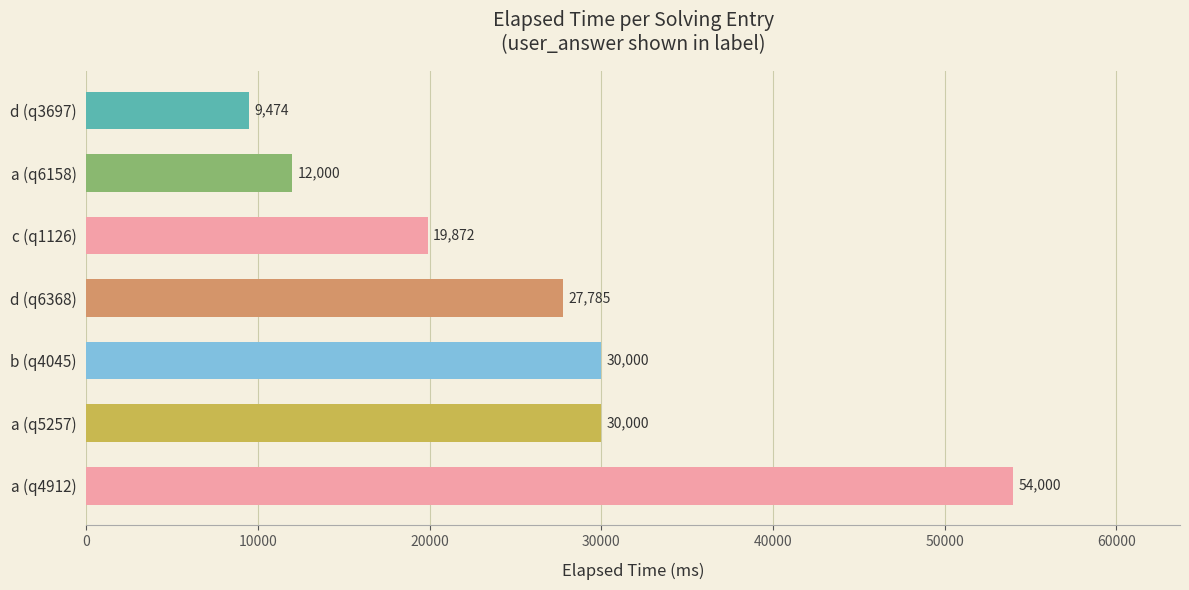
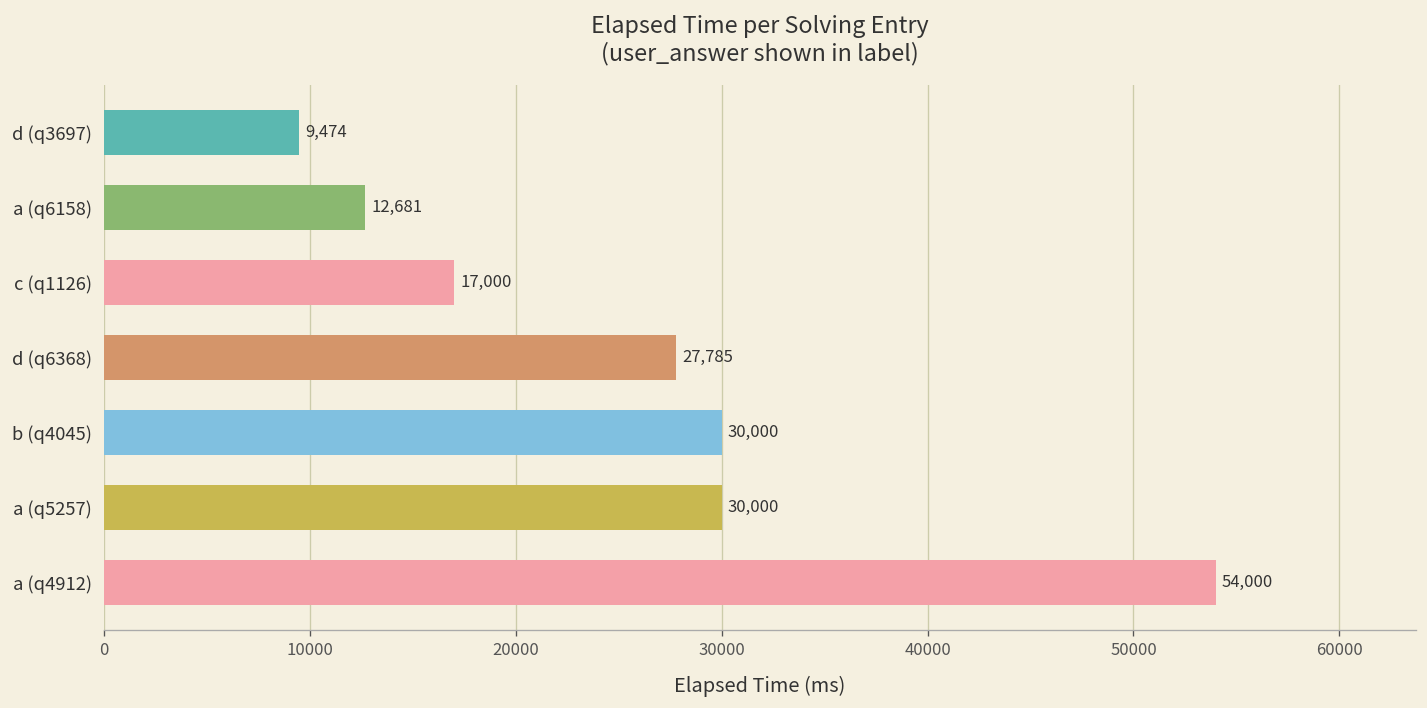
a (q6158): 12,000 -> 12,681
c (q1126): 19,872 -> 17,000
